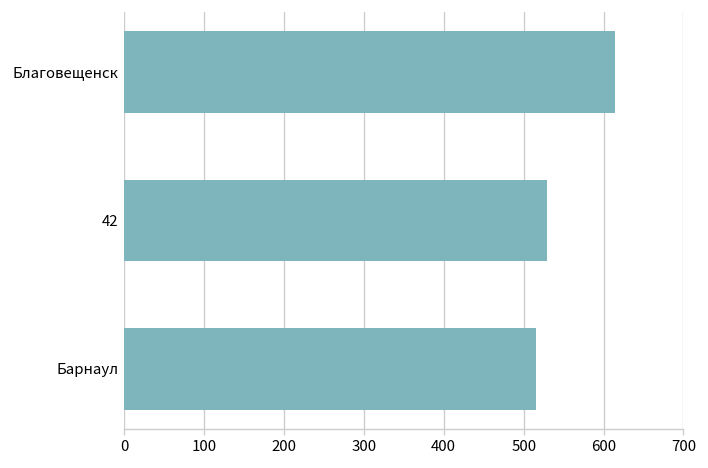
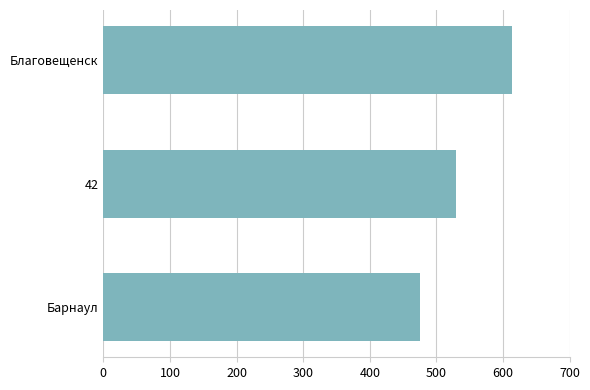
Барнаул: 520 -> 480
